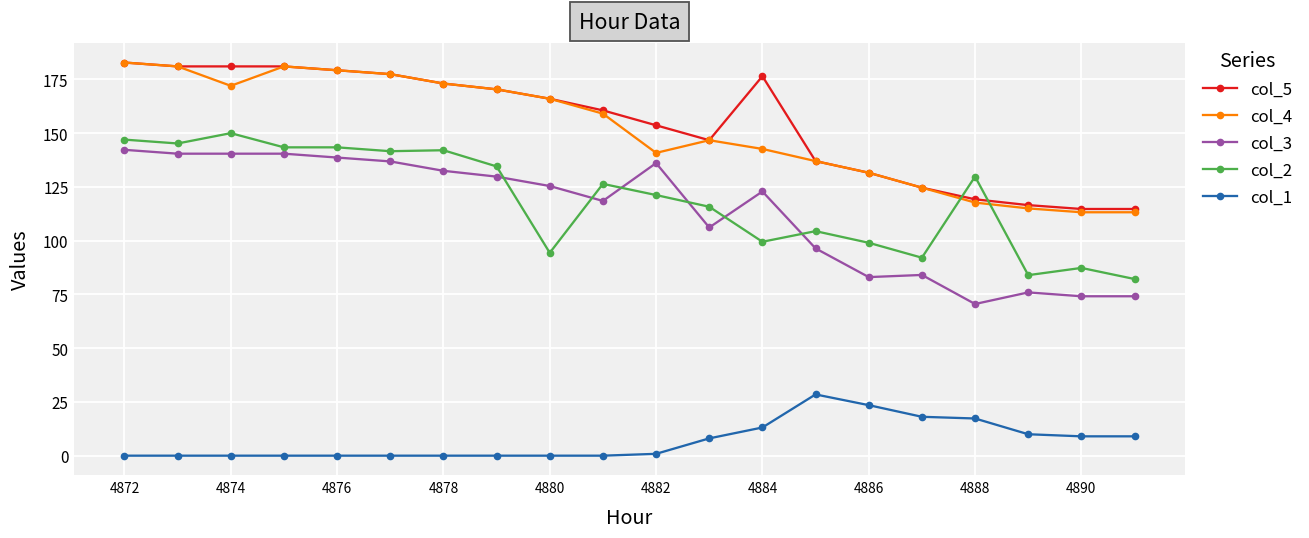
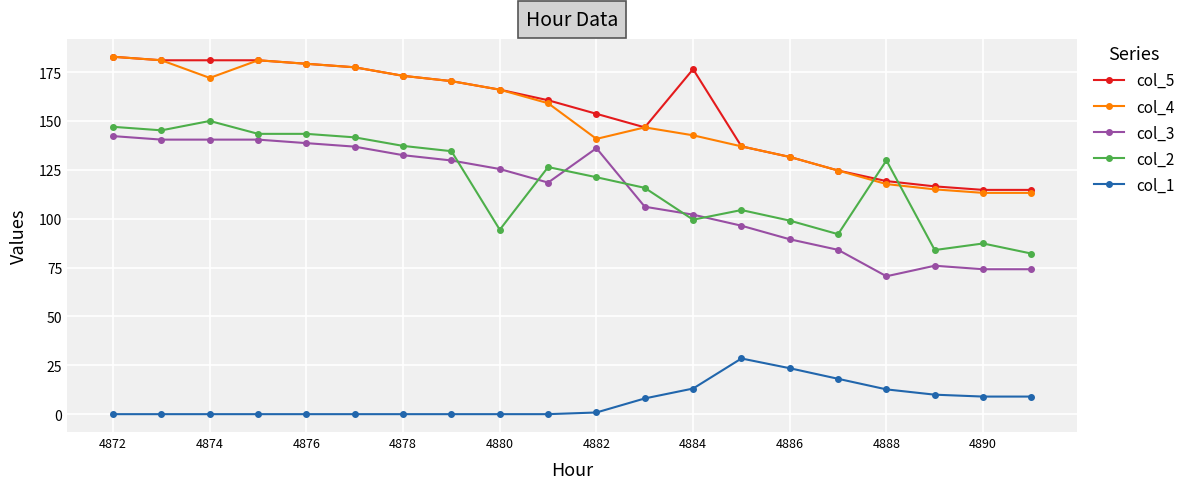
col_2, 4878: 142 -> 137
col_3, 4884: 123 -> 102
col_3, 4886: 83 -> 89
col_1, 4888: 17 -> 13
